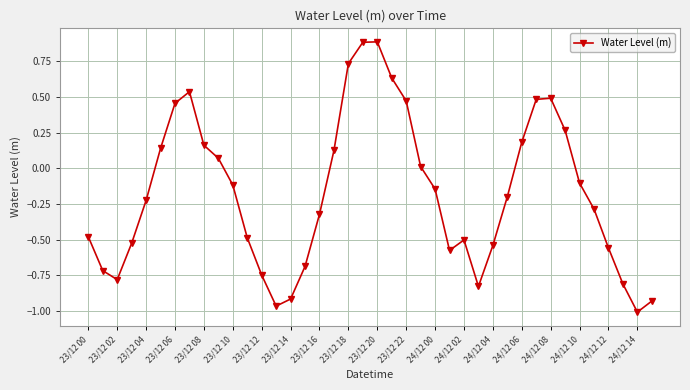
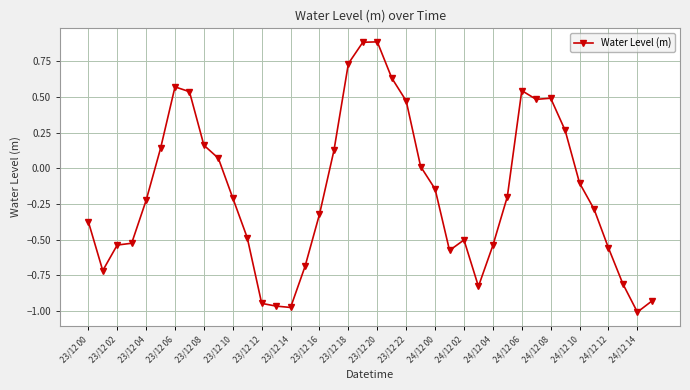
23/12 00: -0.48 -> -0.37
23/12 02: -0.78 -> -0.54
23/12 06: 0.45 -> 0.57
23/12 10: -0.12 -> -0.21
23/12 12: -0.75 -> -0.95
23/12 14: -0.92 -> -0.97
24/12 06: 0.18 -> 0.54
